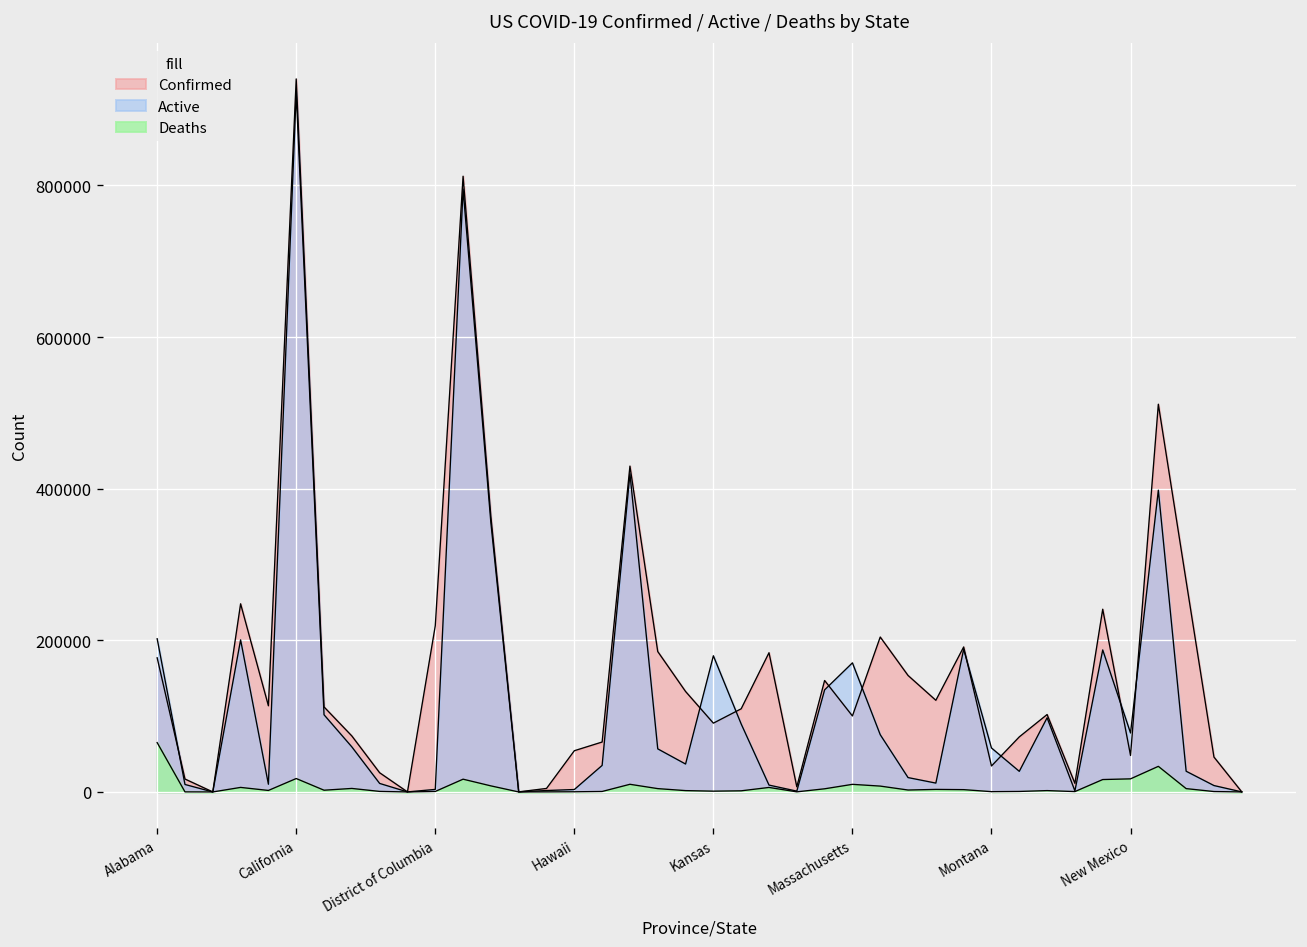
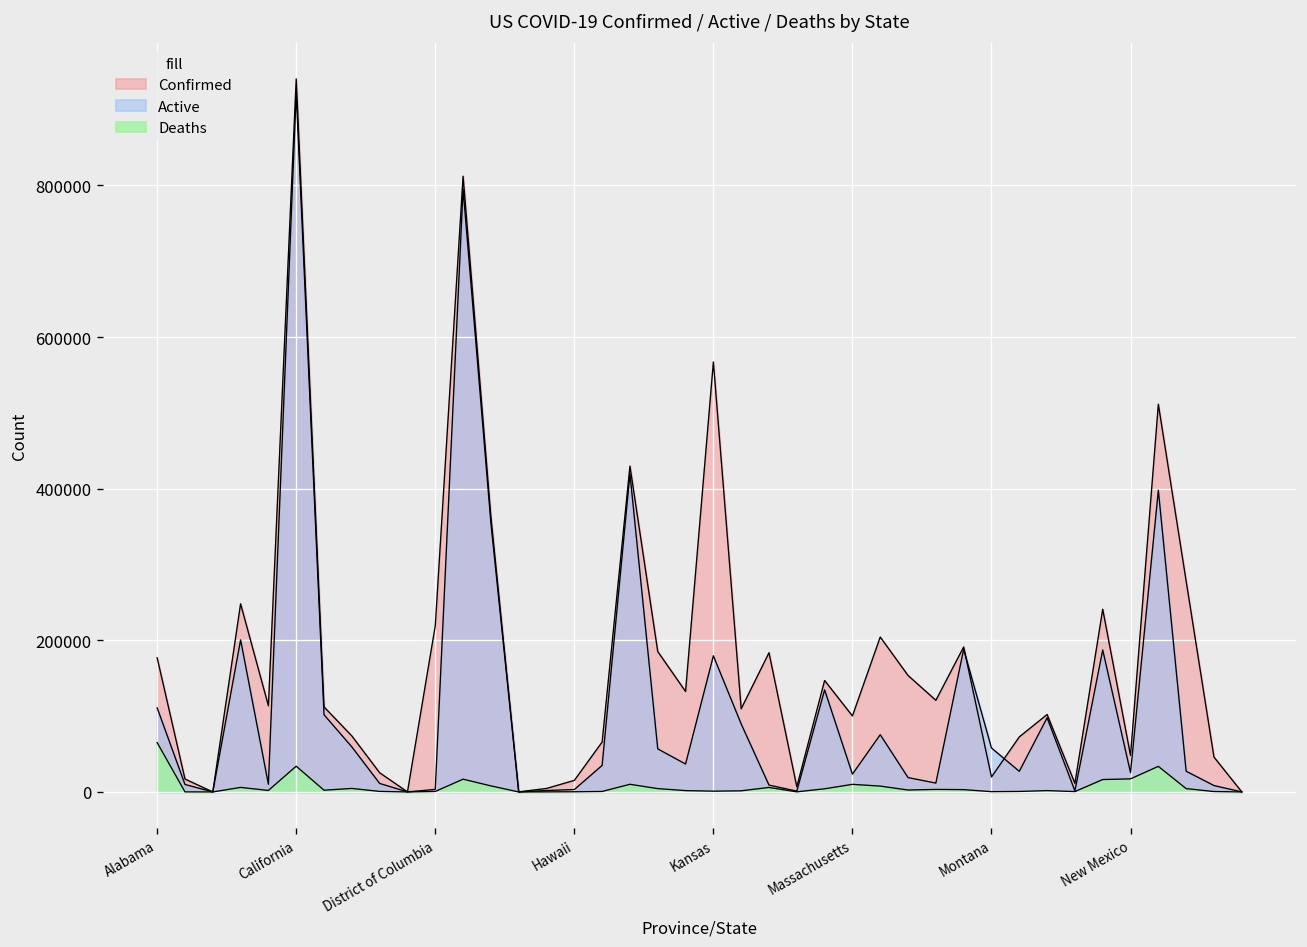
Active, Alabama: 200000 -> 110000
Deaths, California: 20000 -> 30000
Confirmed, Hawaii: 50000 -> 20000
Confirmed, Kansas: 90000 -> 570000
Active, Massachusetts: 170000 -> 20000
Confirmed, Montana: 30000 -> 20000
Active, New Mexico: 80000 -> 30000
